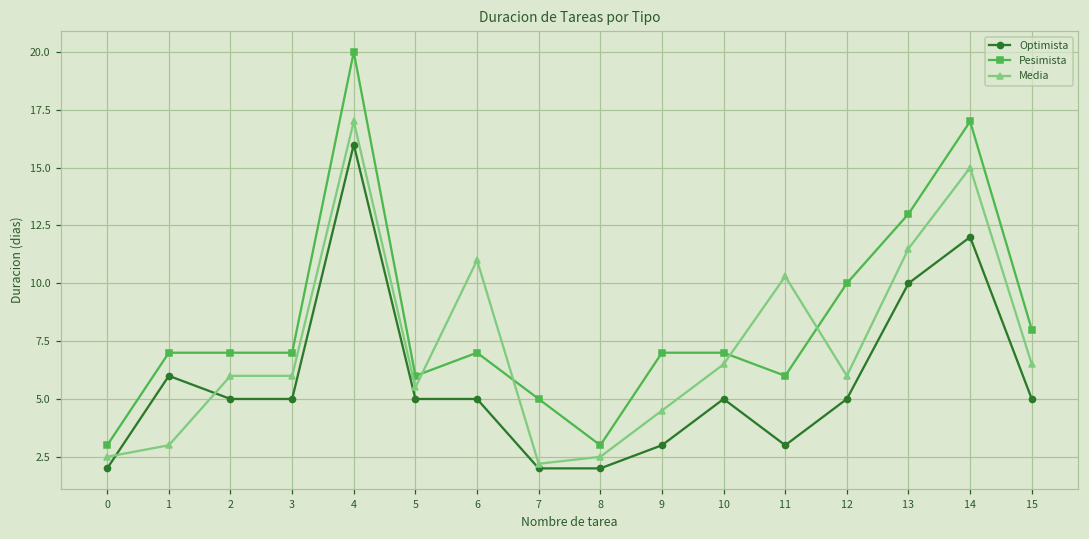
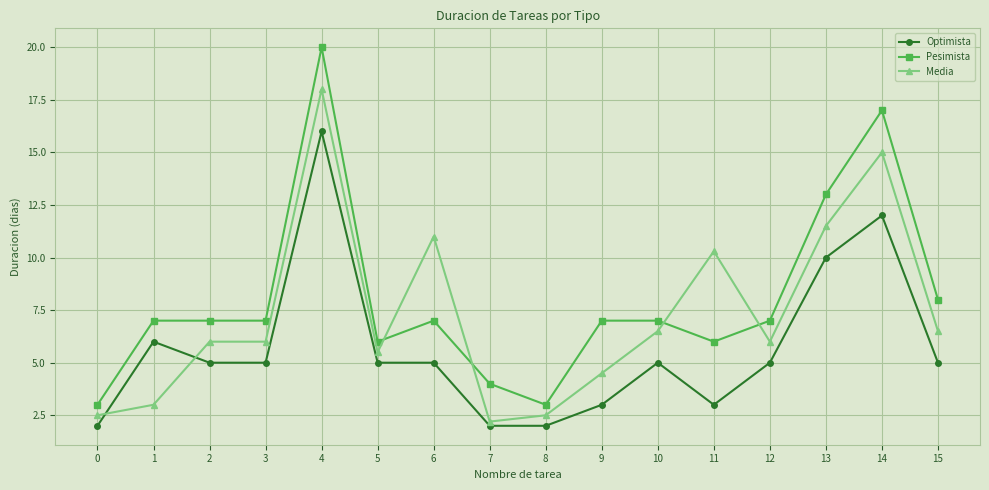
Media, 4: 17 -> 18
Pesimista, 7: 5 -> 4
Pesimista, 12: 10 -> 7
